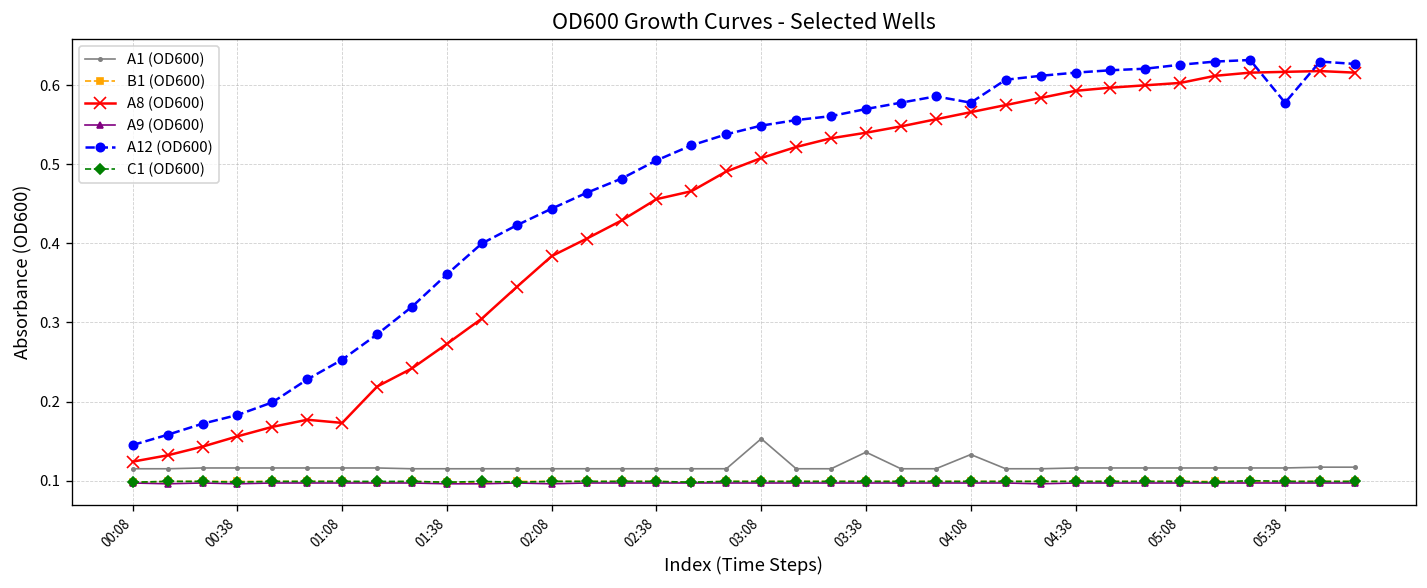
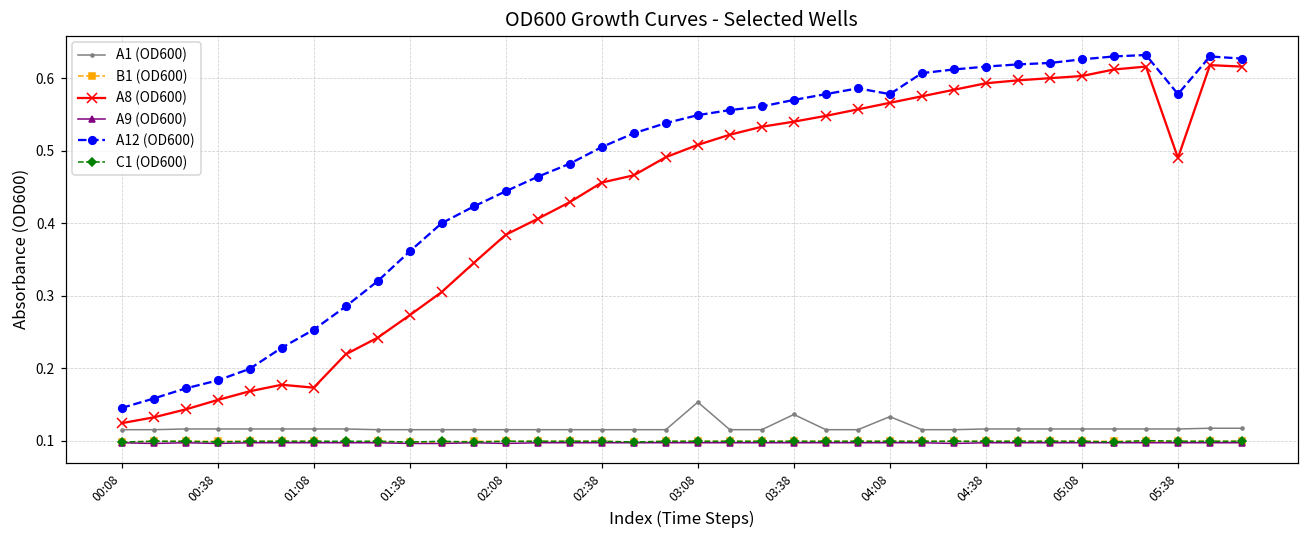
A8 (OD600), 05:38: 0.62 -> 0.49
